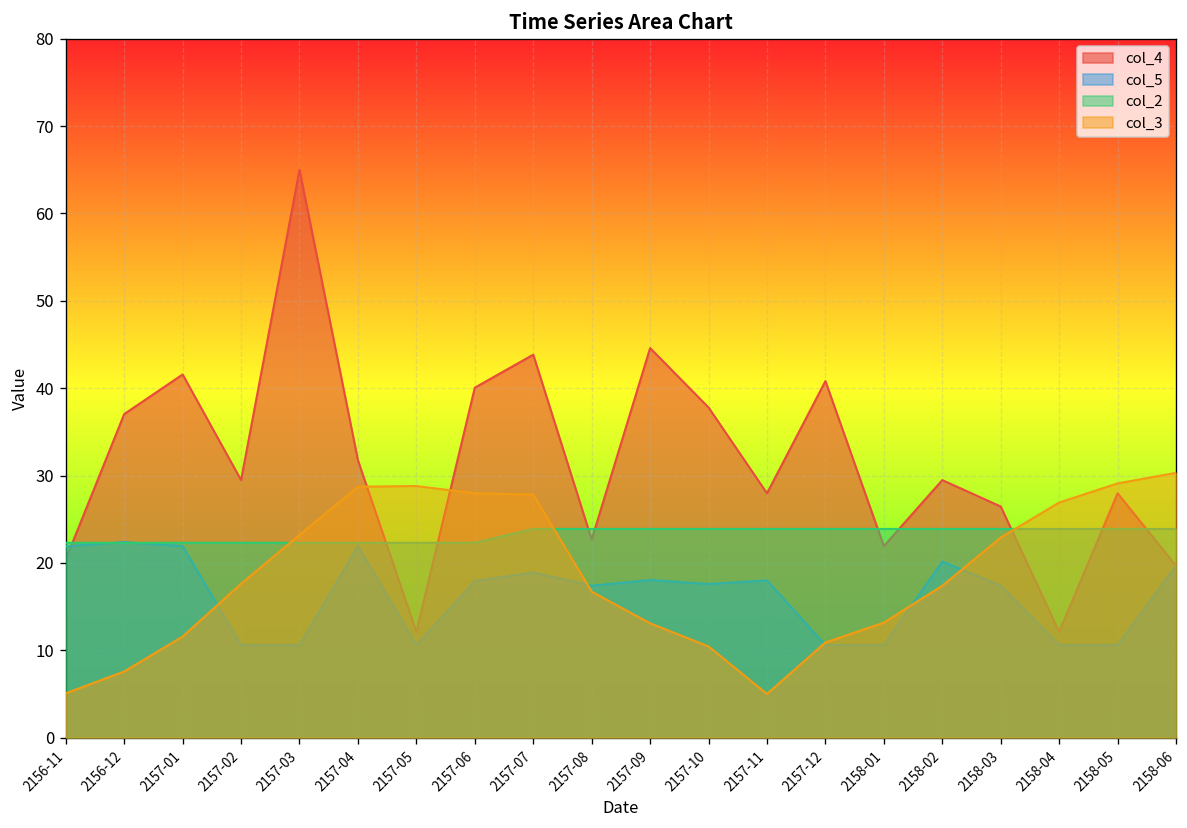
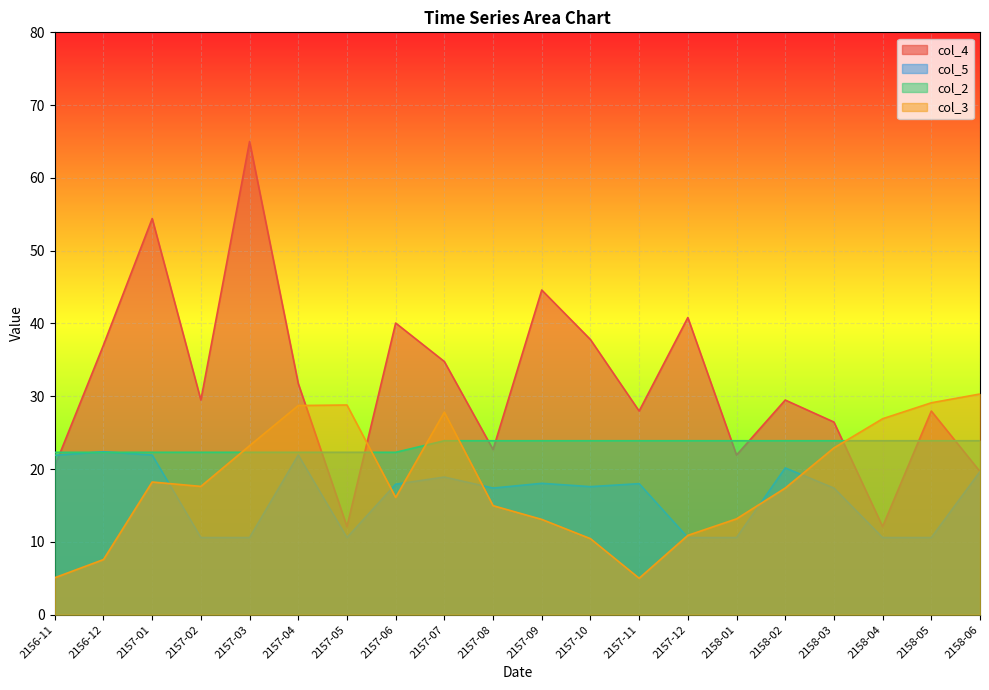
col_4, 2157-01: 42 -> 54
col_3, 2157-01: 12 -> 18
col_3, 2157-06: 28 -> 16
col_4, 2157-07: 44 -> 35
col_3, 2157-08: 17 -> 15
